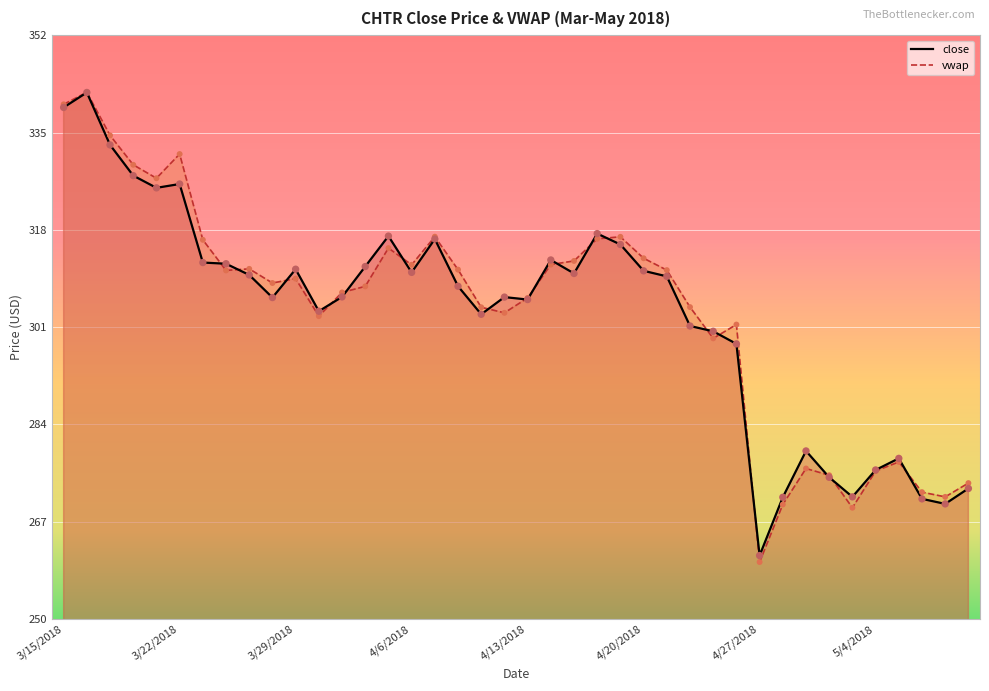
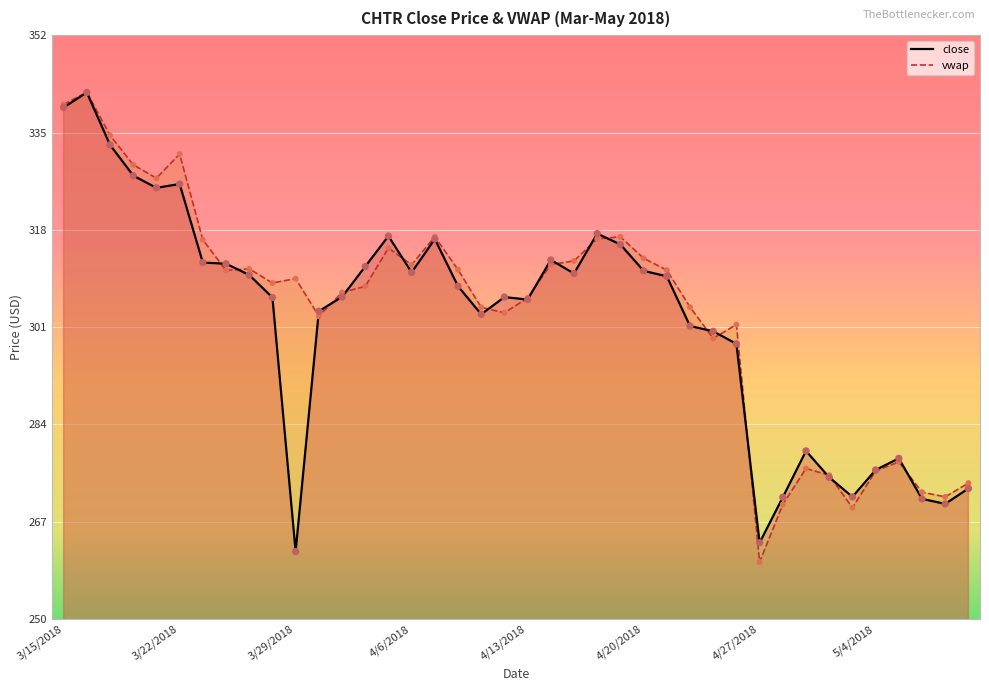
close, 3/29/2018: 311 -> 262
close, 4/27/2018: 261 -> 263
